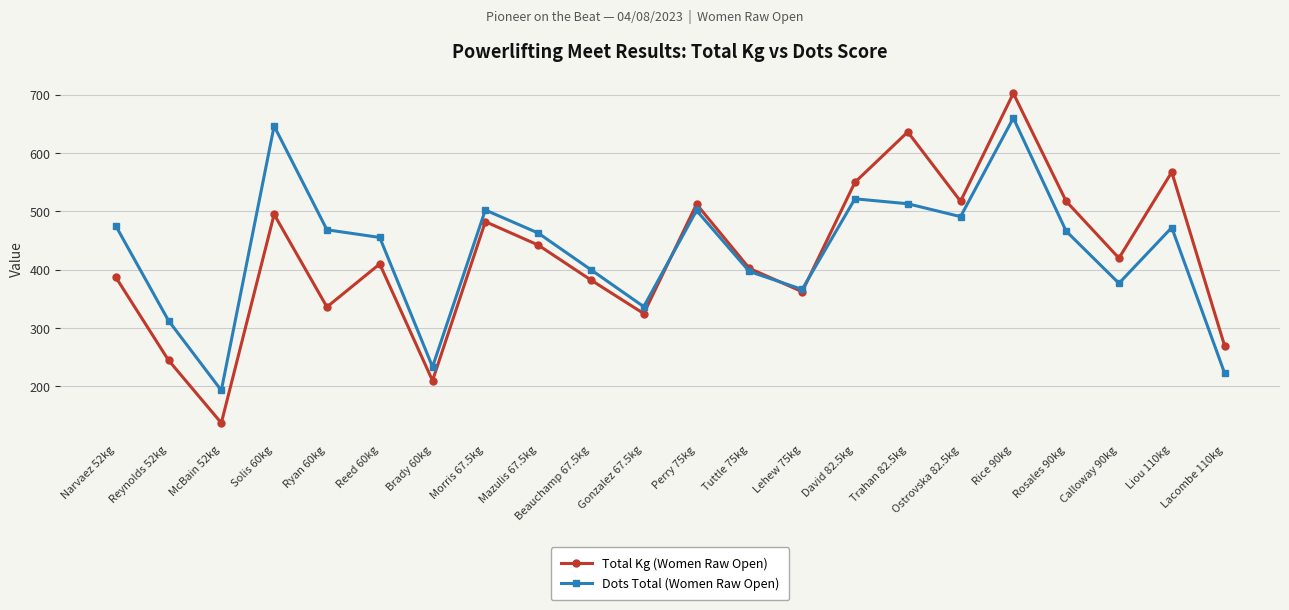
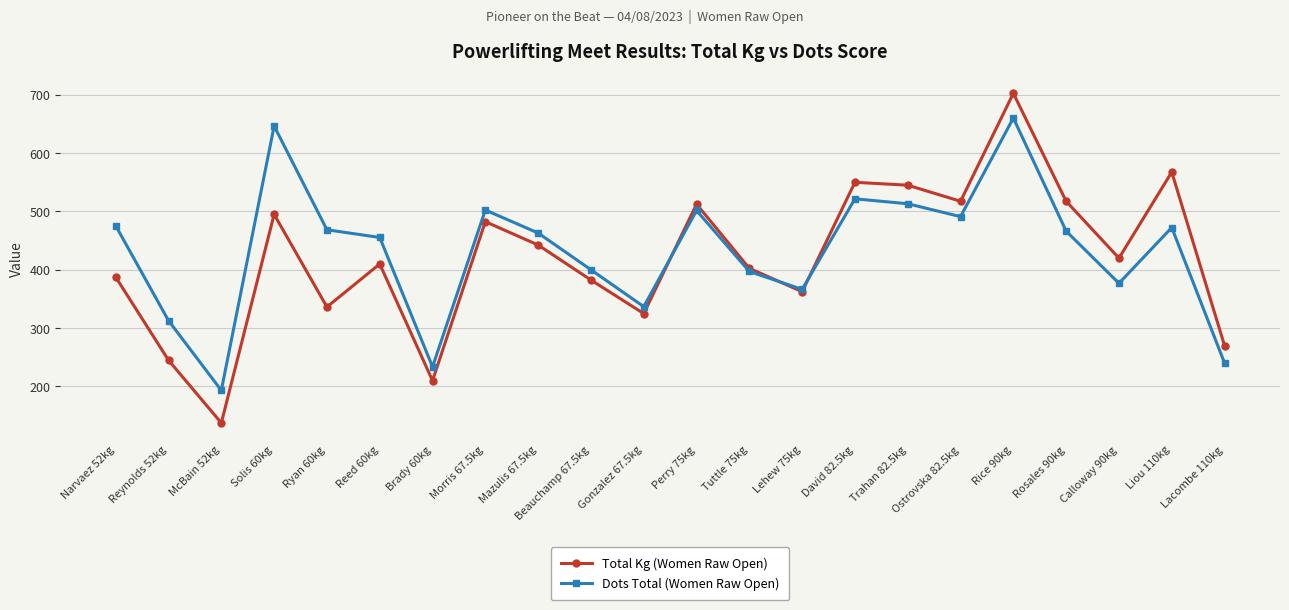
Total Kg (Women Raw Open), Trahan 82.5kg: 640 -> 550
Dots Total (Women Raw Open), Lacombe 110kg: 220 -> 240
